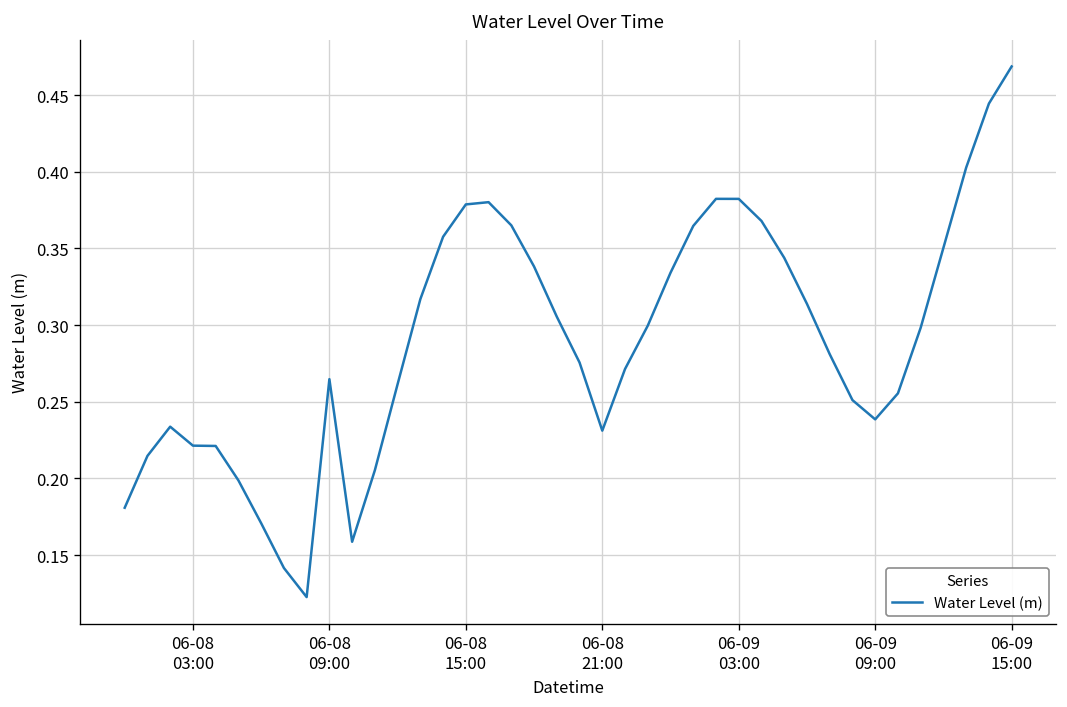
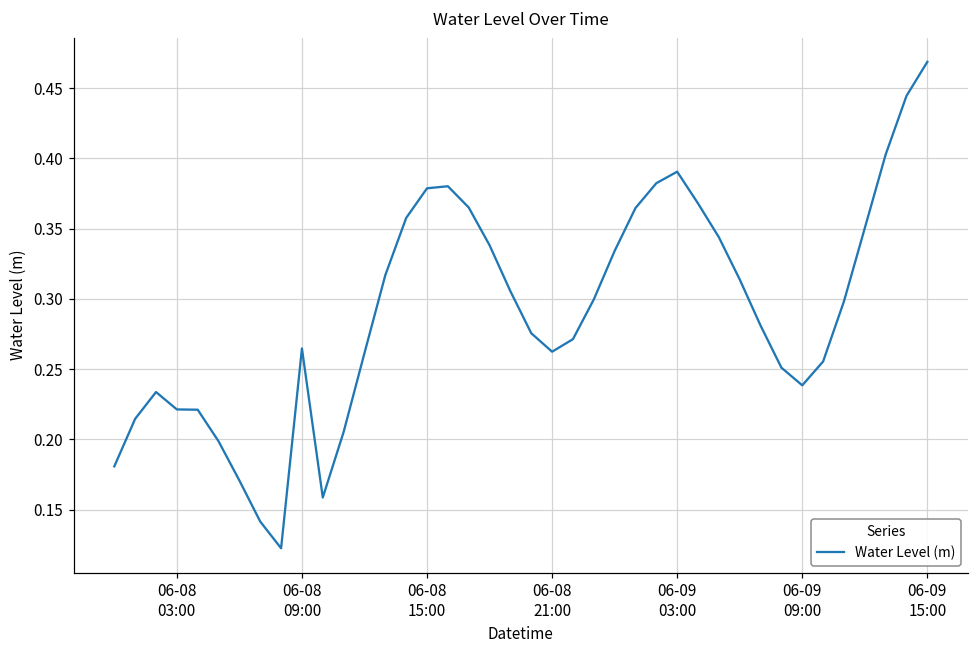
06-08 21:00: 0.231 -> 0.262
06-09 03:00: 0.382 -> 0.391
